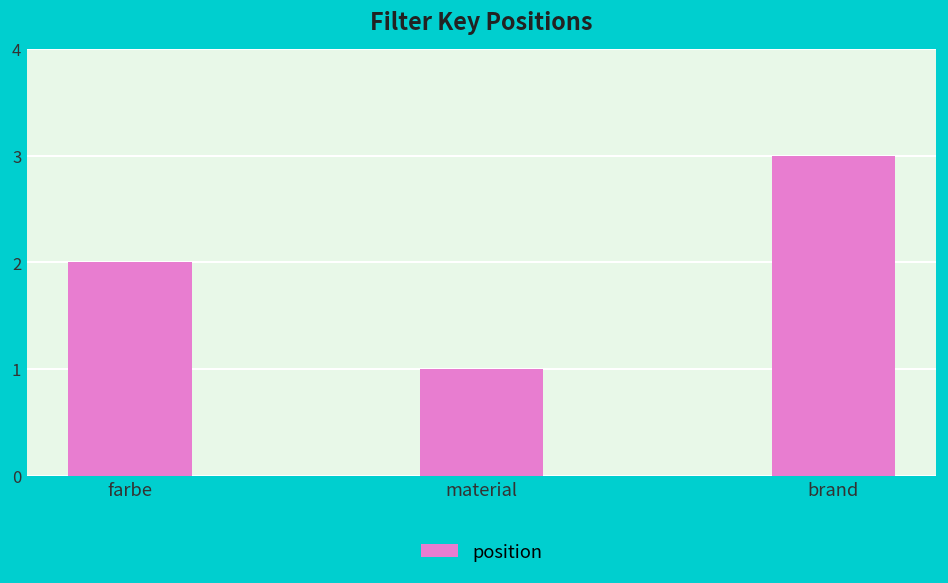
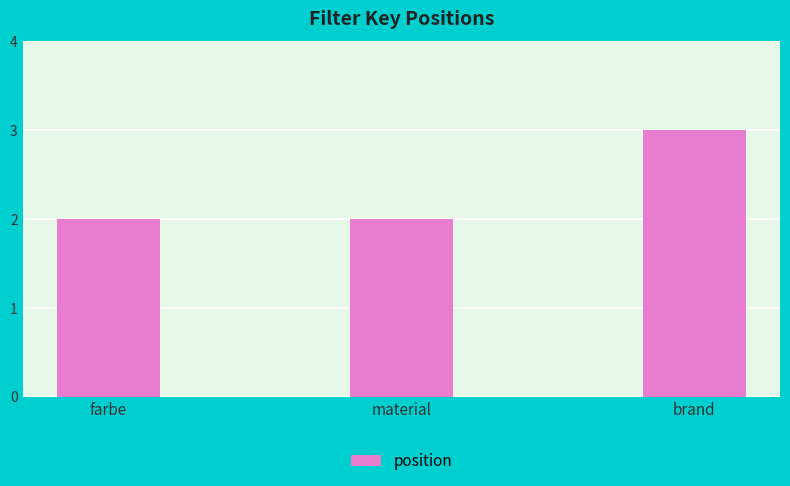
material: 1 -> 2
